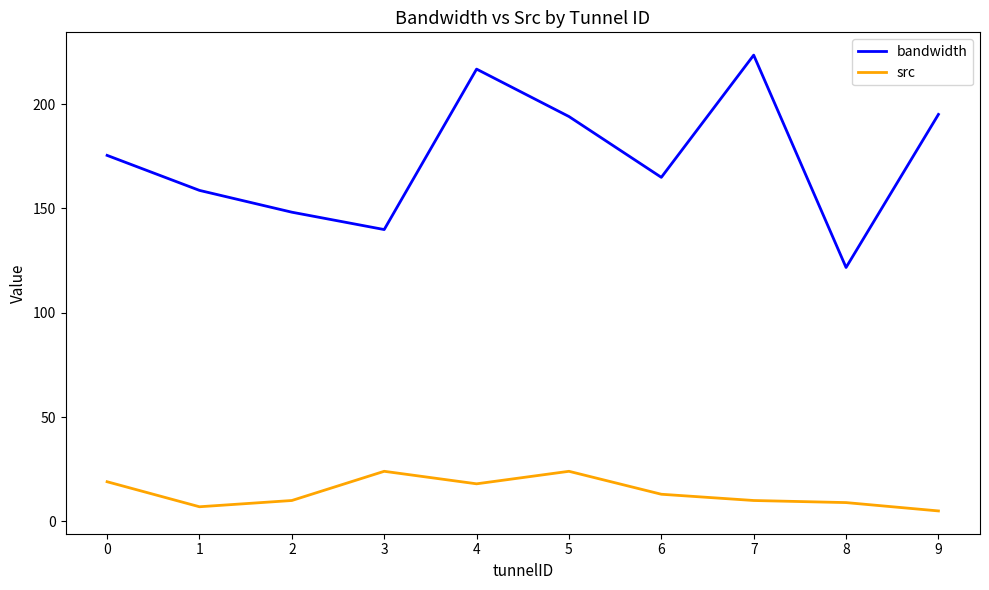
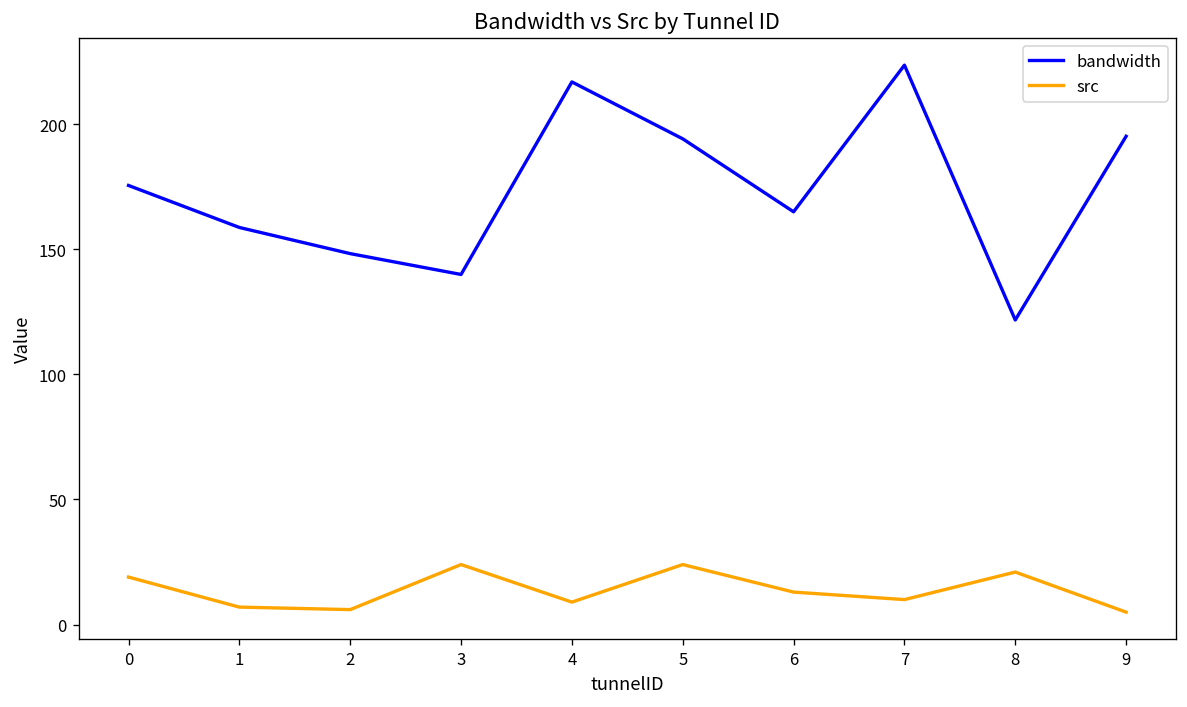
src, 2: 10 -> 6
src, 4: 18 -> 9
src, 8: 9 -> 21
